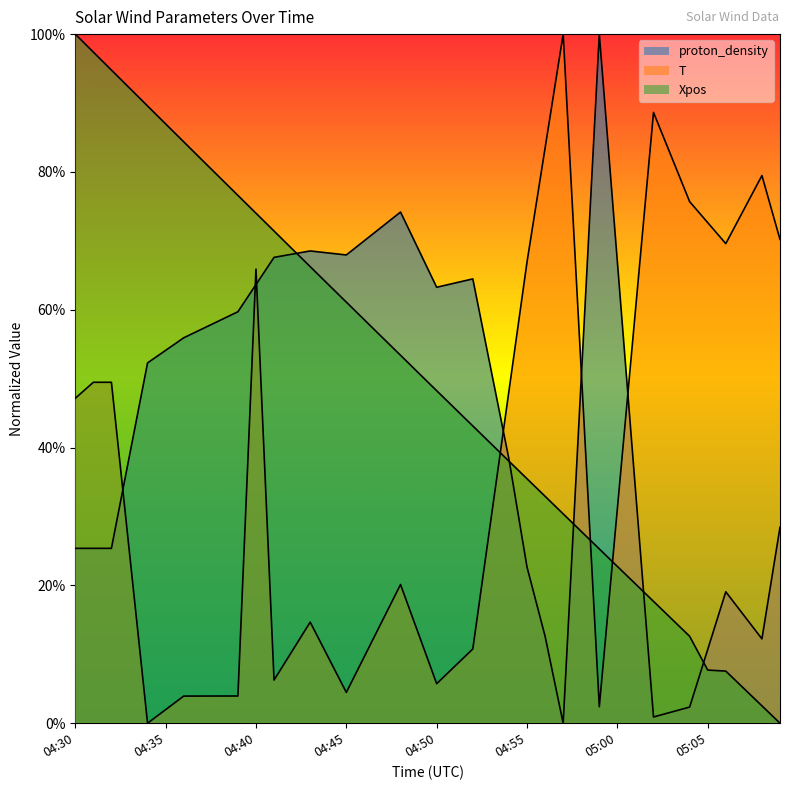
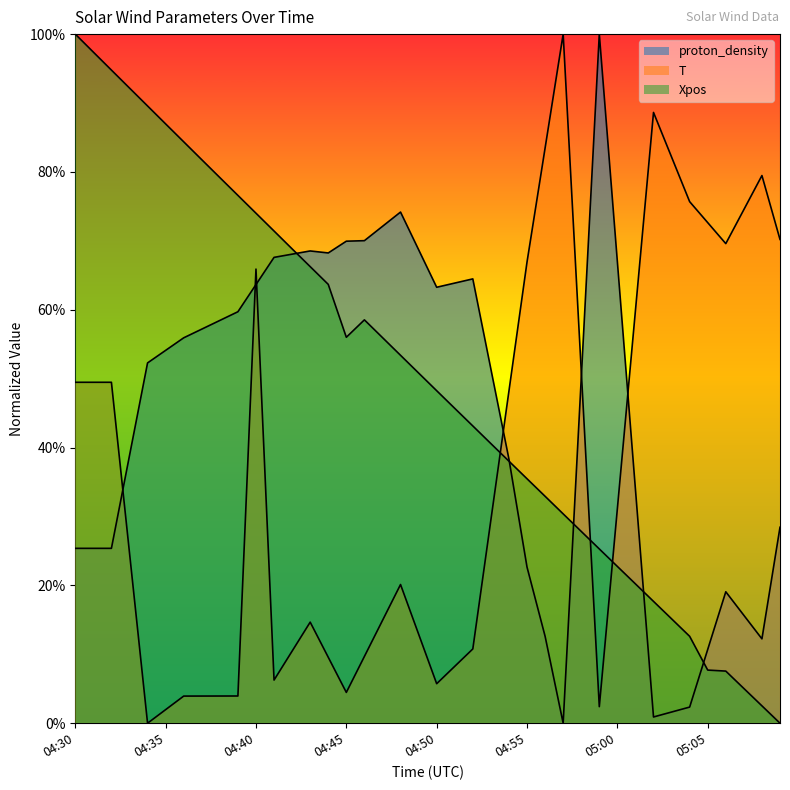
T, 04:30: 47% -> 49%
proton_density, 04:45: 68% -> 70%
Xpos, 04:45: 61% -> 56%
